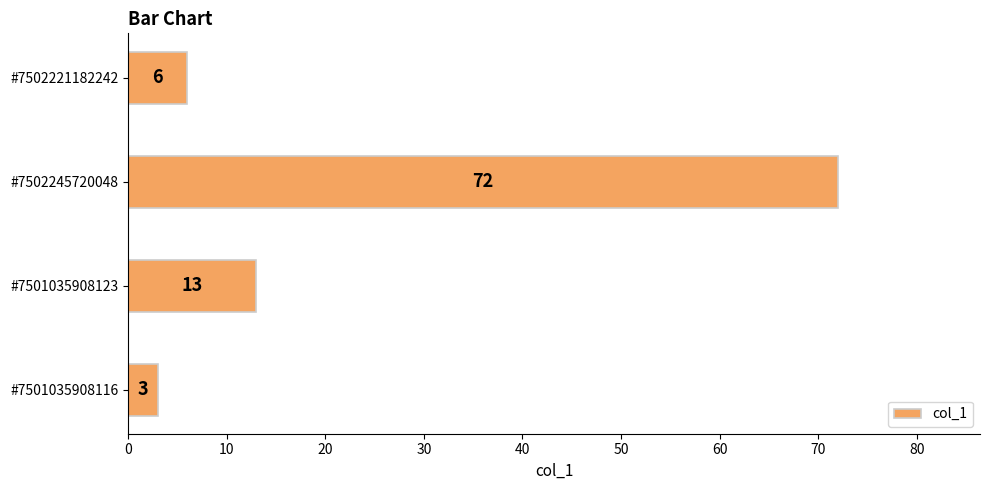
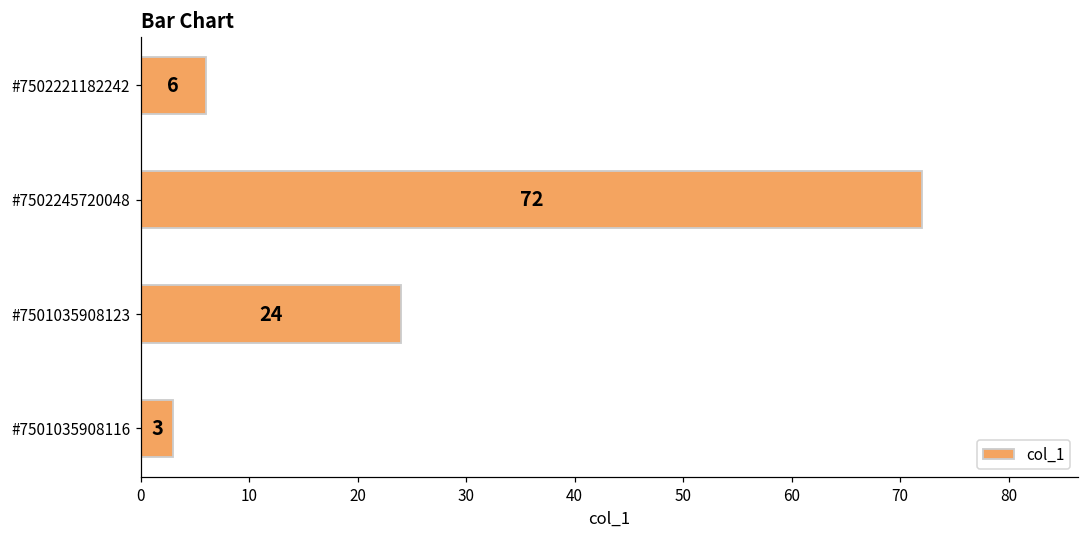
#7501035908123: 13 -> 24
